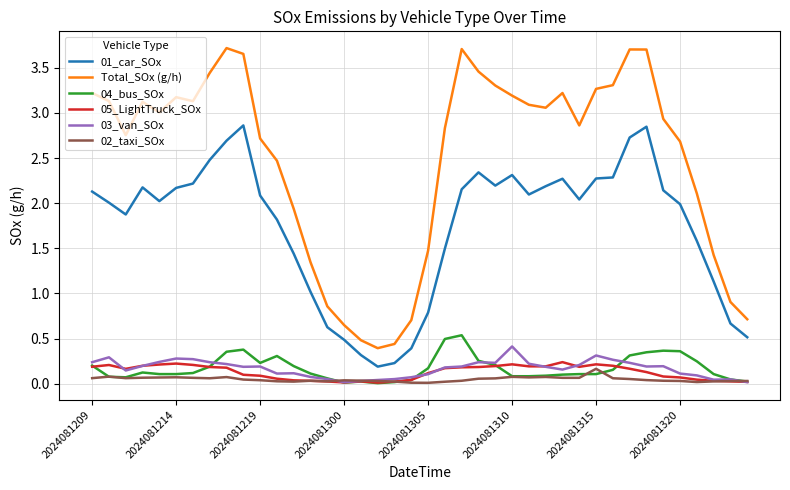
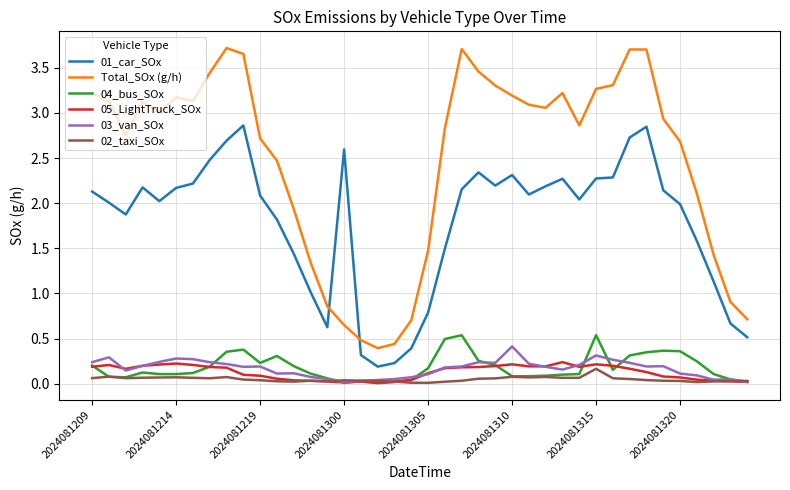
01_car_SOx, 2024081300: 0.5 -> 2.6
04_bus_SOx, 2024081315: 0.1 -> 0.5
